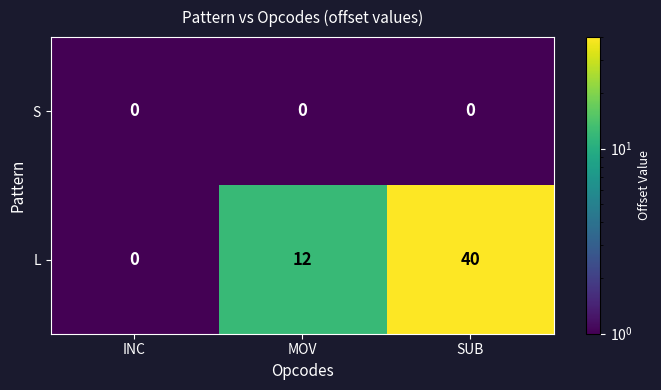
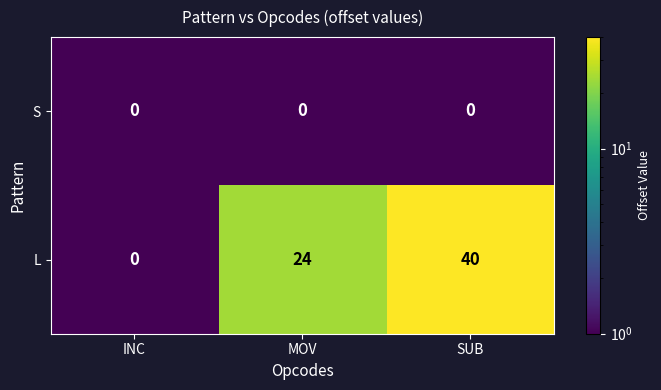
L, MOV: 12 -> 24
